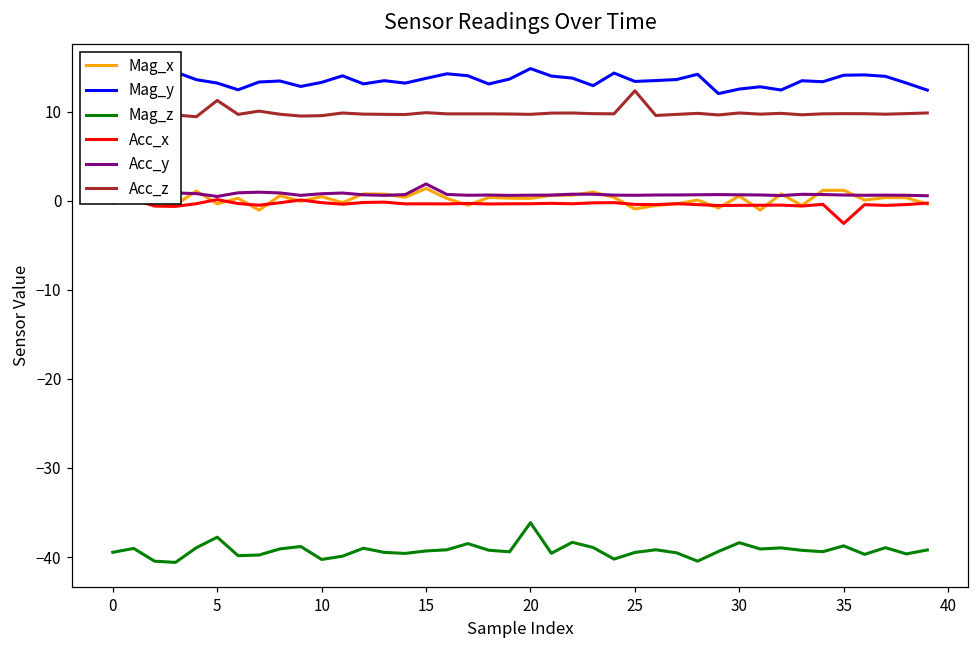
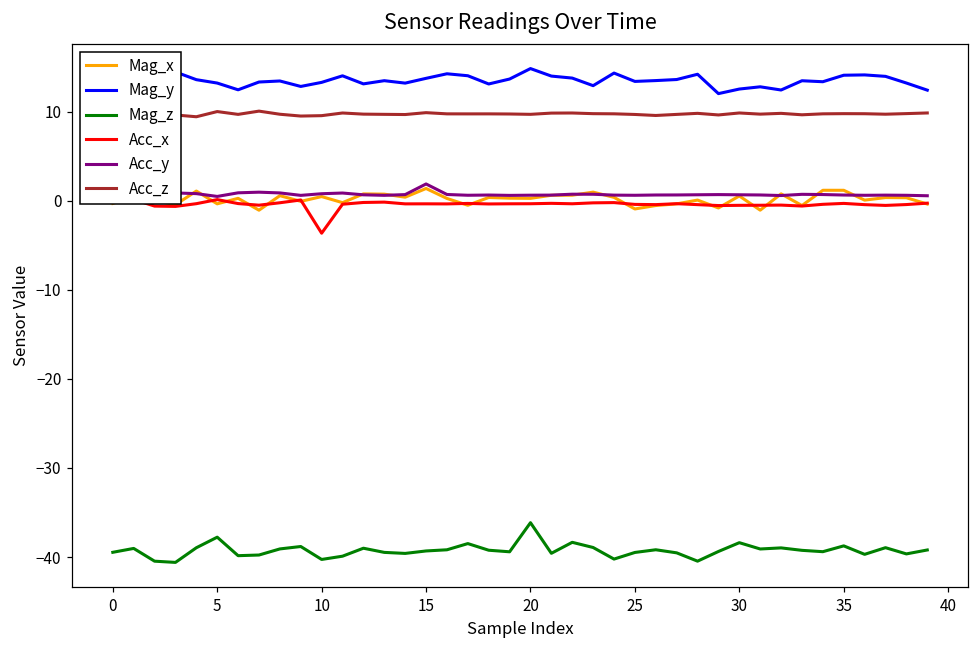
Acc_z, 5: 11 -> 10
Acc_x, 10: 0 -> -4
Acc_z, 25: 12 -> 10
Acc_x, 35: -3 -> 0
